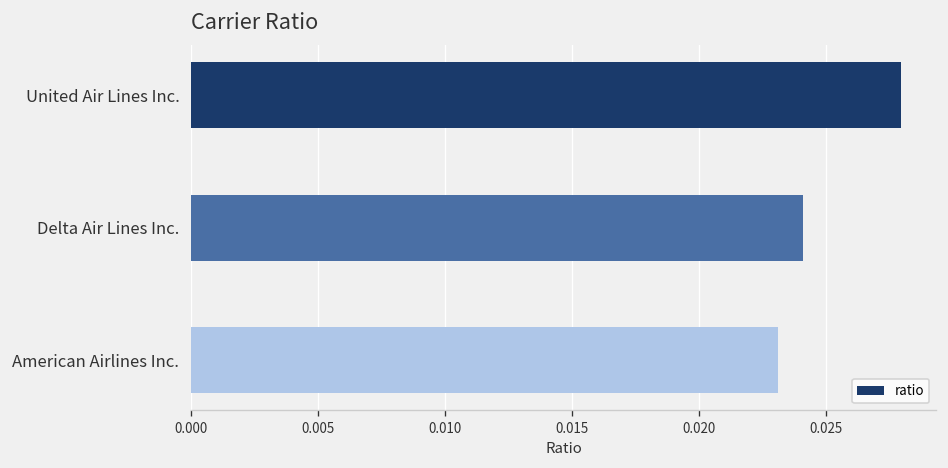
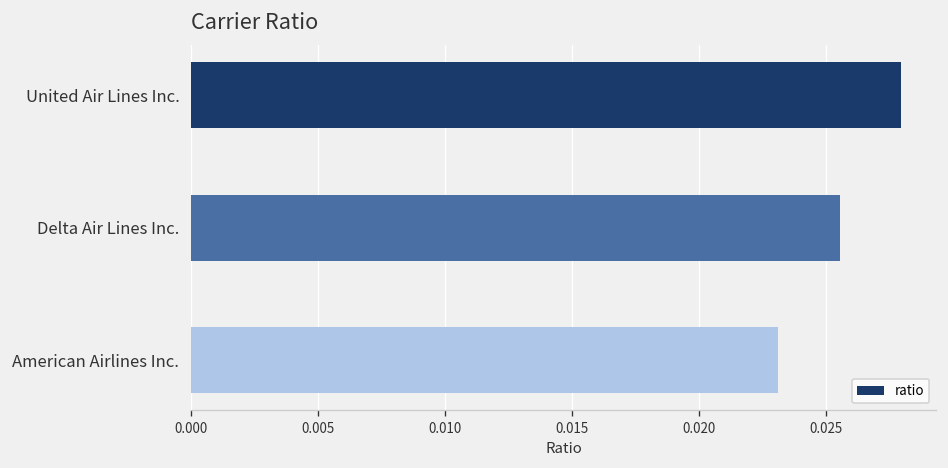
Delta Air Lines Inc.: 0.0241 -> 0.0255
